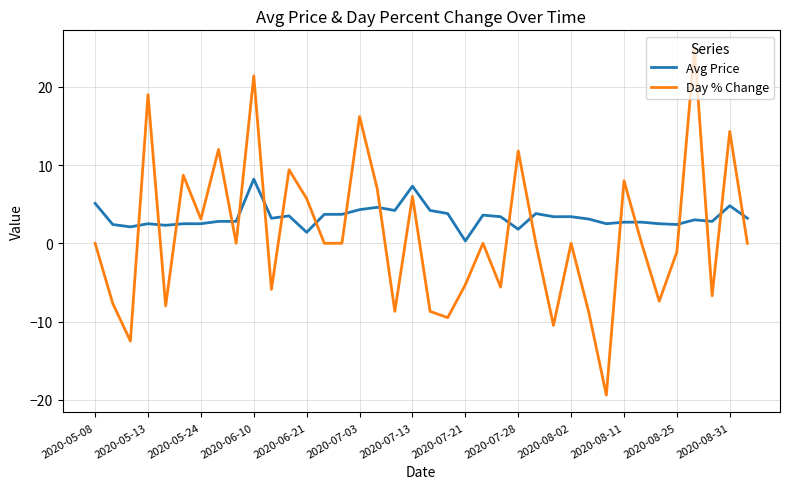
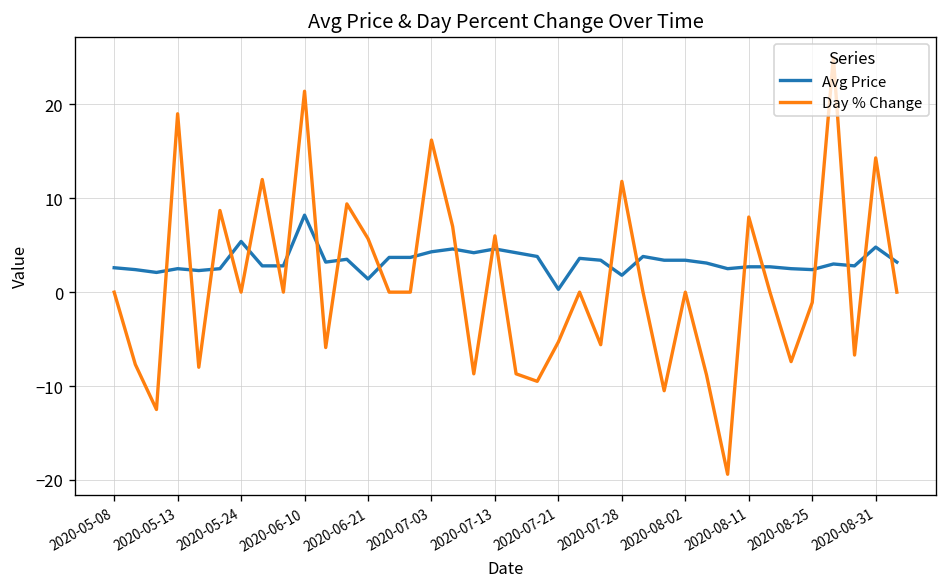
Avg Price, 2020-05-08: 5 -> 3
Avg Price, 2020-05-24: 3 -> 5
Day % Change, 2020-05-24: 3 -> 0
Avg Price, 2020-07-13: 7 -> 5
